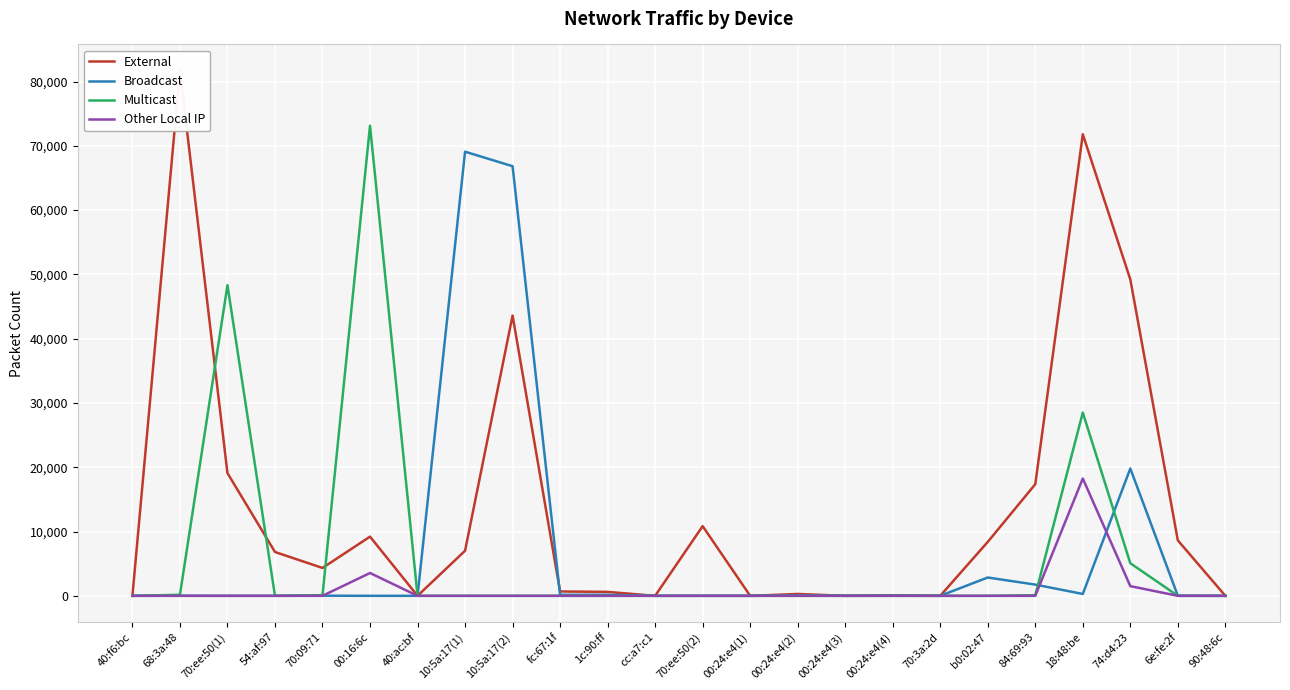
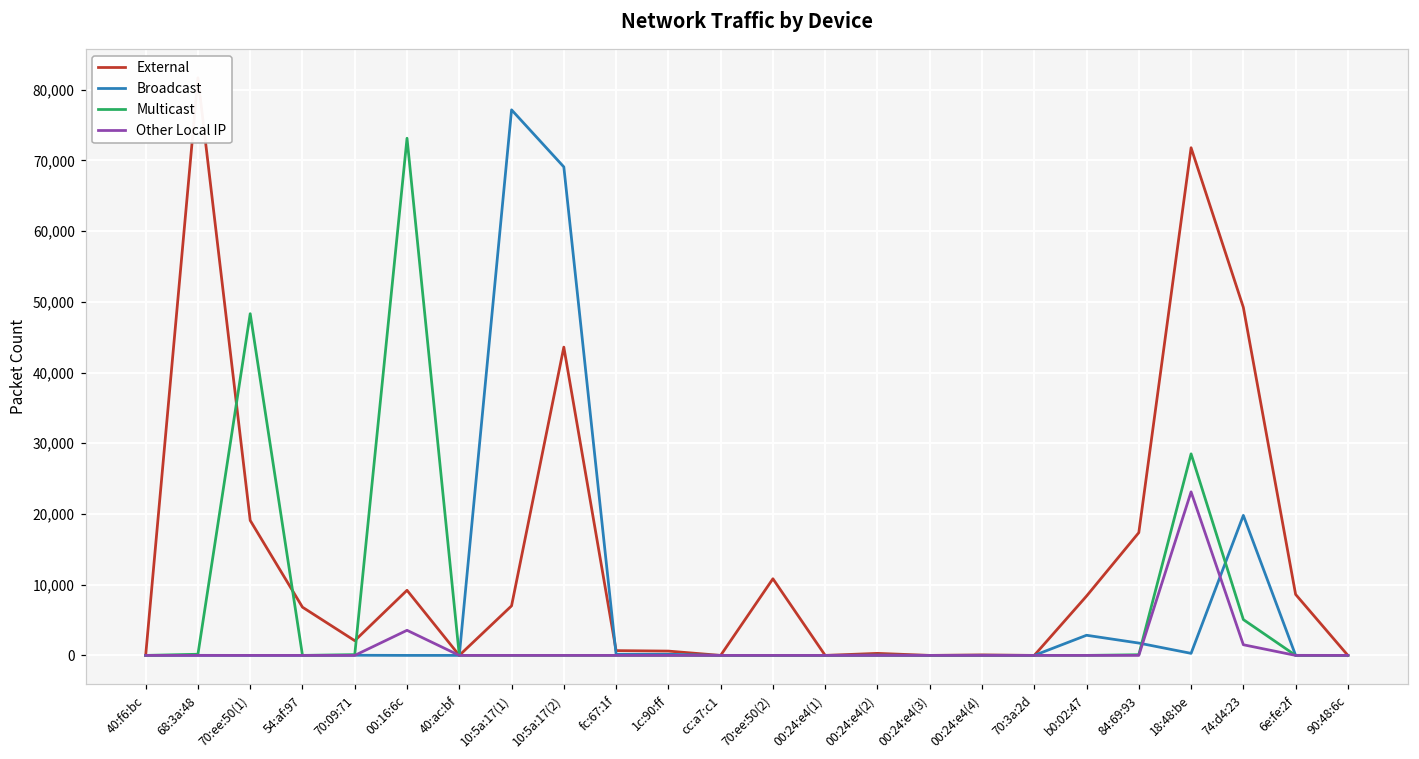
External, 70:09:71: 4,000 -> 2,000
Broadcast, 10:5a:17(1): 69,000 -> 77,000
Broadcast, 10:5a:17(2): 67,000 -> 69,000
Other Local IP, 18:48:be: 18,000 -> 23,000
